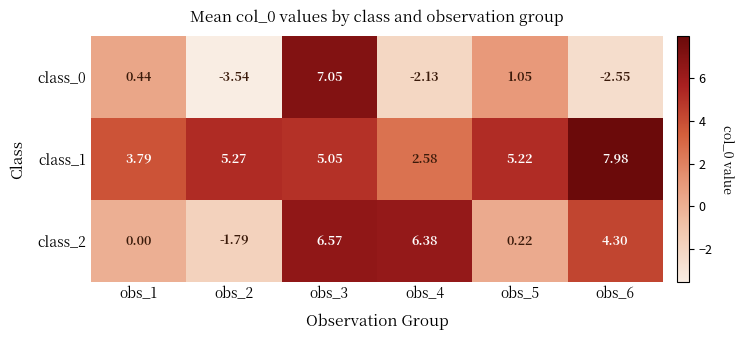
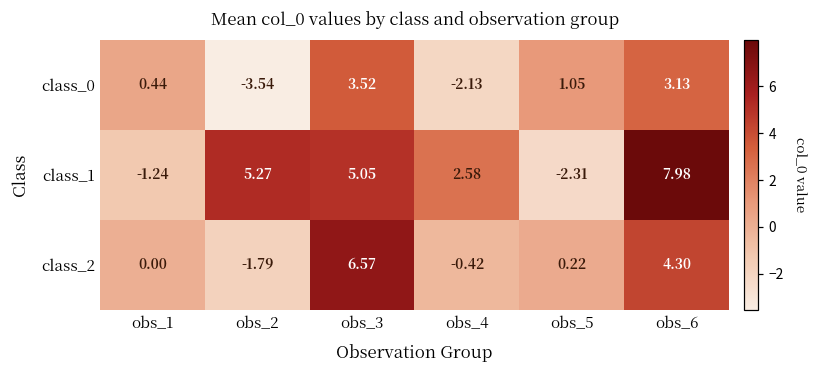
class_0, obs_3: 7.05 -> 3.52
class_0, obs_6: -2.55 -> 3.13
class_1, obs_1: 3.79 -> -1.24
class_1, obs_5: 5.22 -> -2.31
class_2, obs_4: 6.38 -> -0.42
